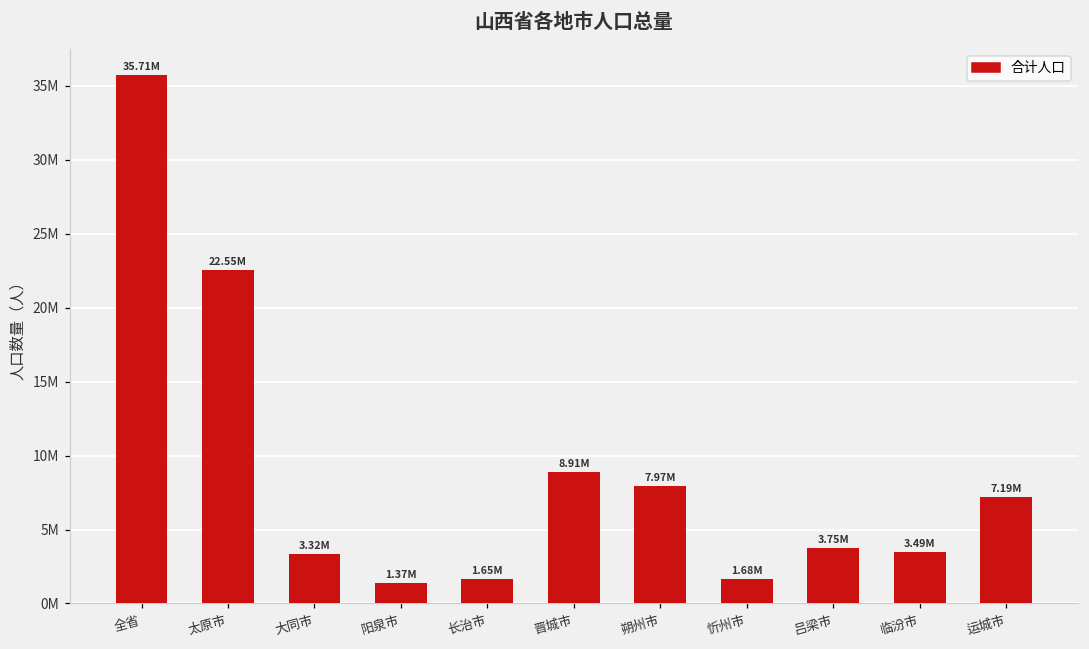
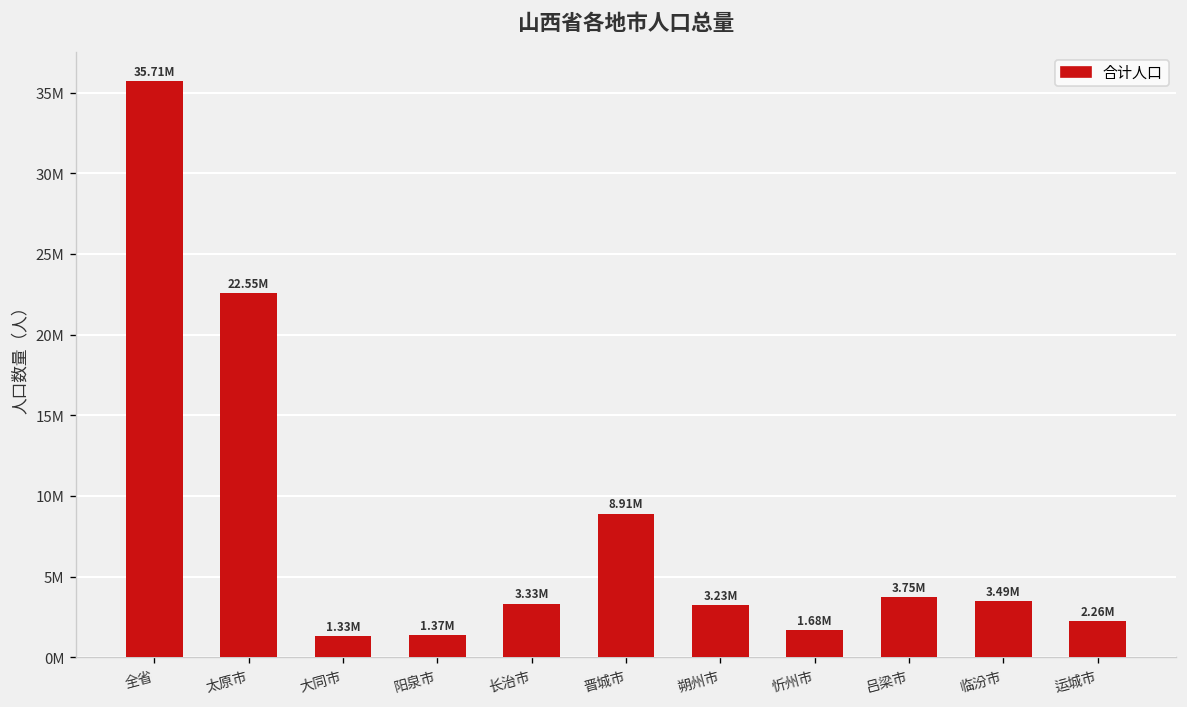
大同市: 3.32M -> 1.33M
长治市: 1.65M -> 3.33M
朔州市: 7.97M -> 3.23M
运城市: 7.19M -> 2.26M
